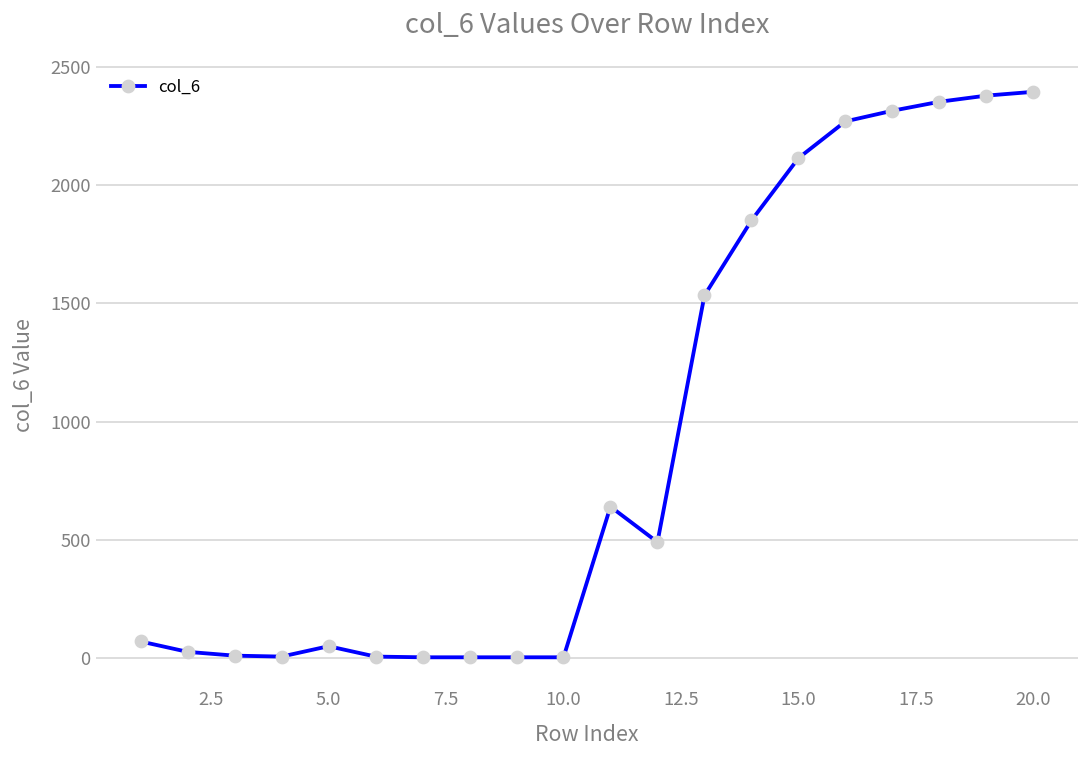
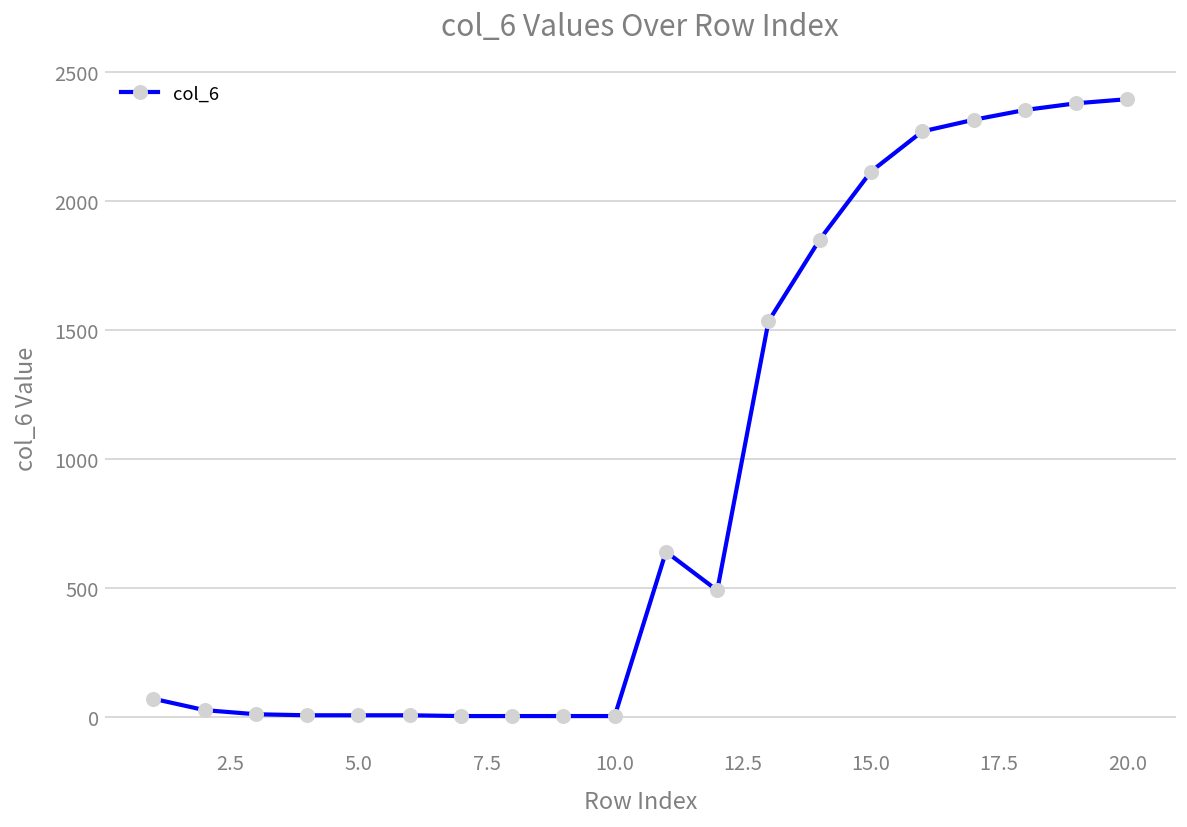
5.0: 50 -> 10
